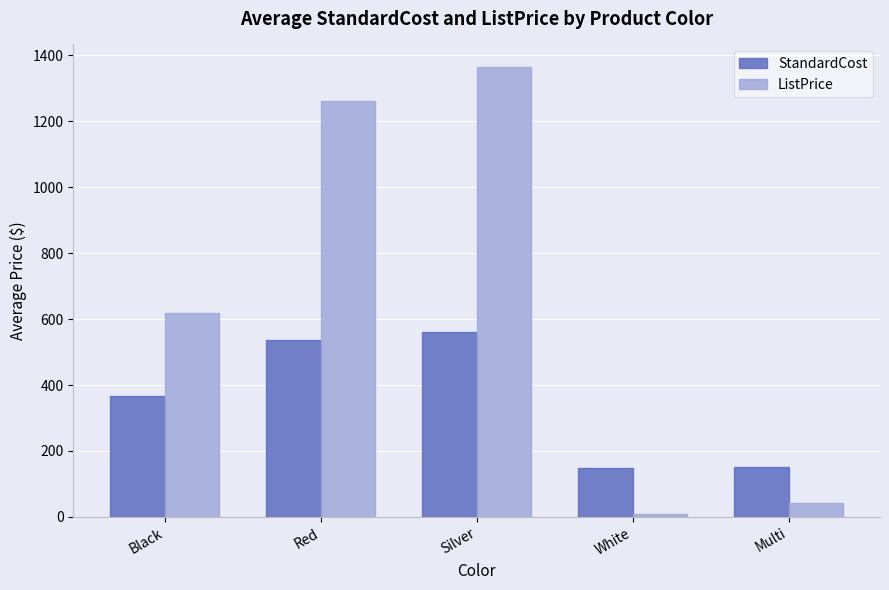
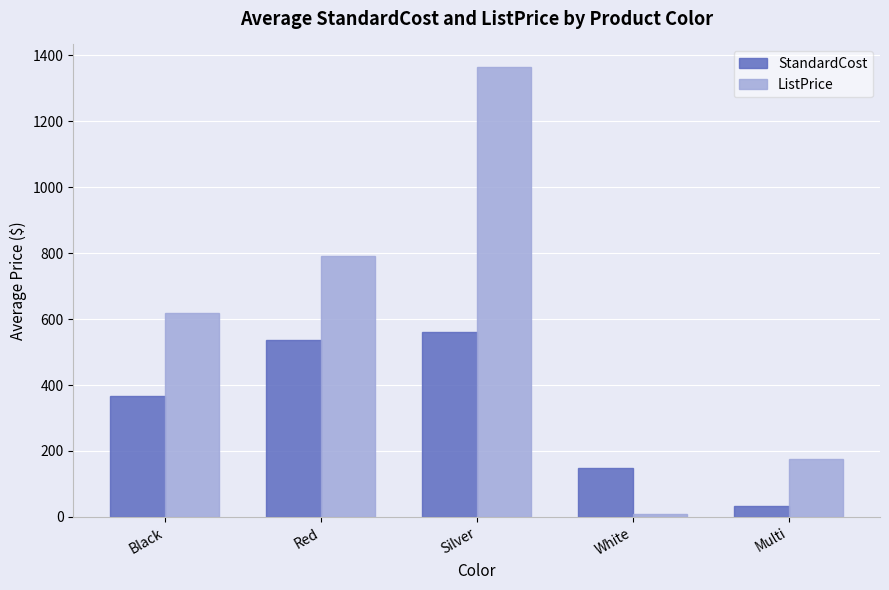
ListPrice, Red: 1260 -> 790
StandardCost, Multi: 150 -> 30
ListPrice, Multi: 40 -> 170
